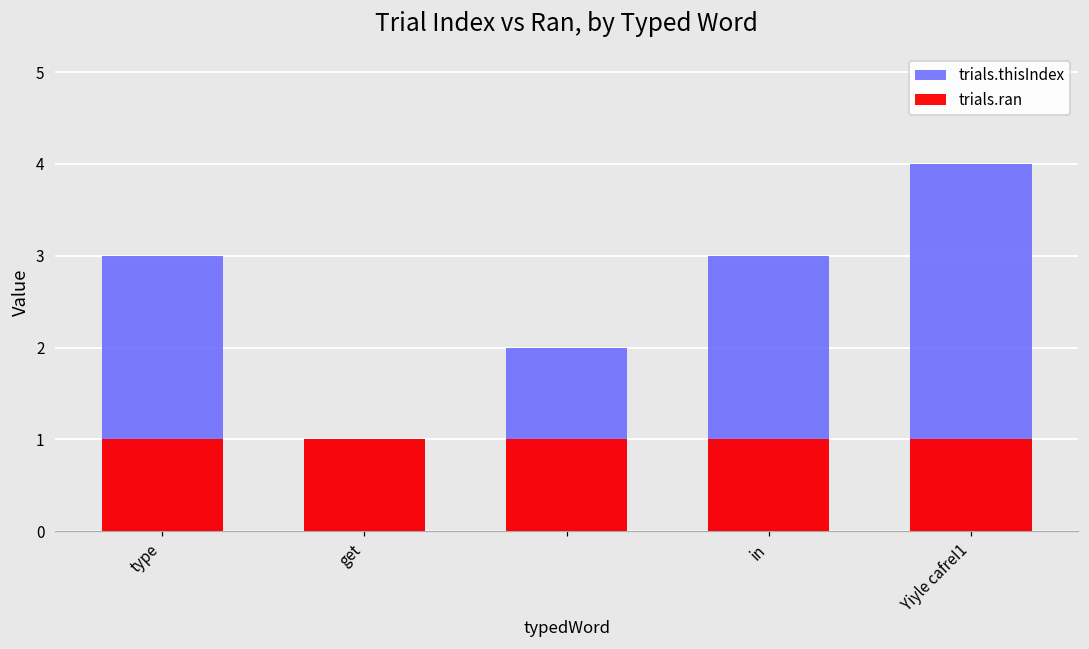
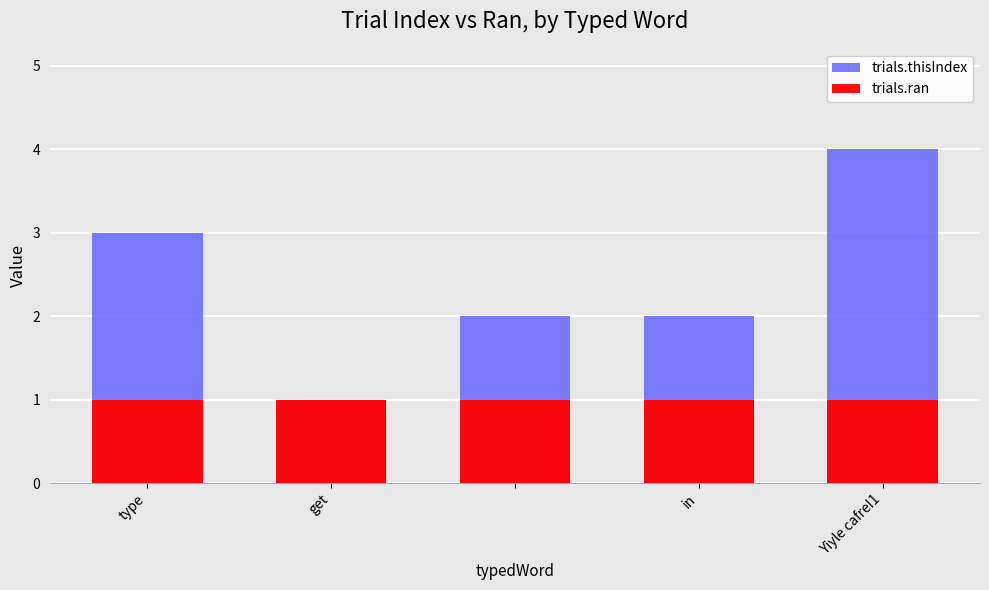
trials.thisIndex, in: 3 -> 2
